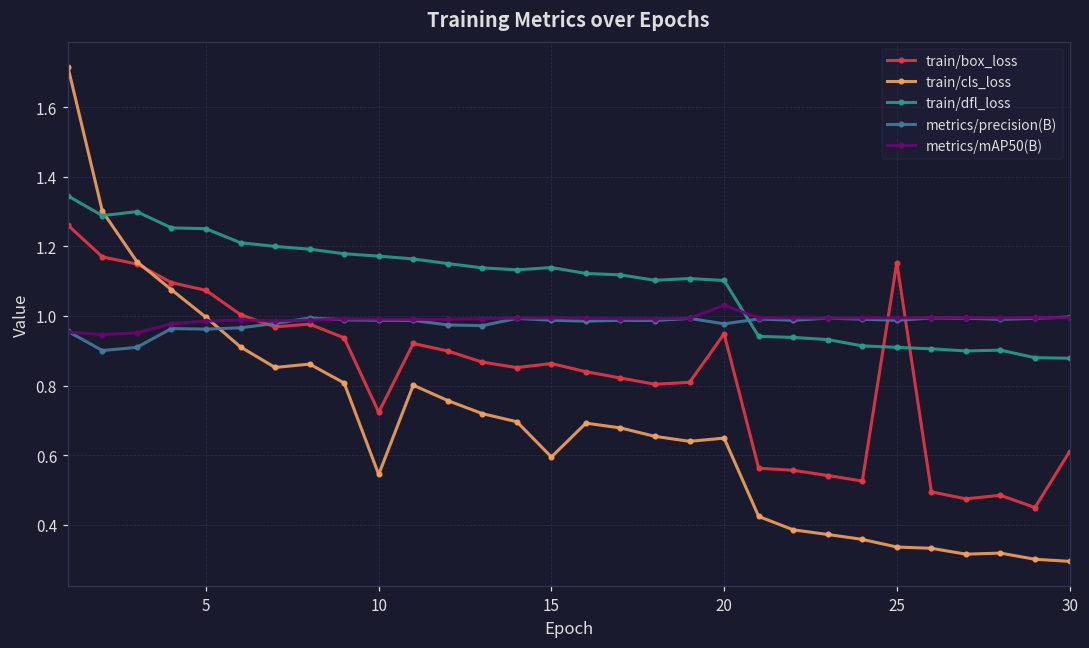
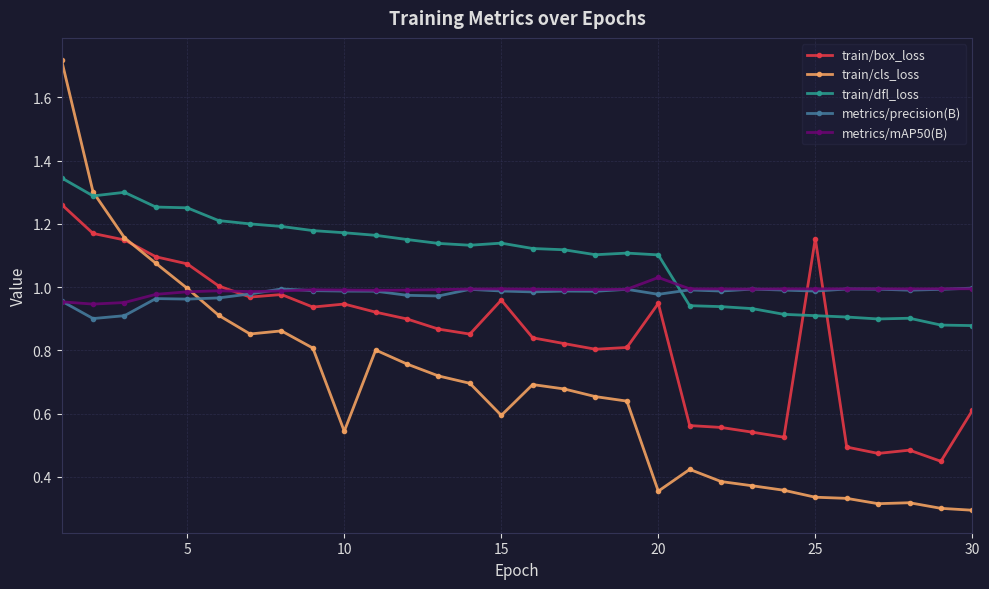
train/box_loss, 10: 0.72 -> 0.95
train/box_loss, 15: 0.86 -> 0.96
train/cls_loss, 20: 0.65 -> 0.36
